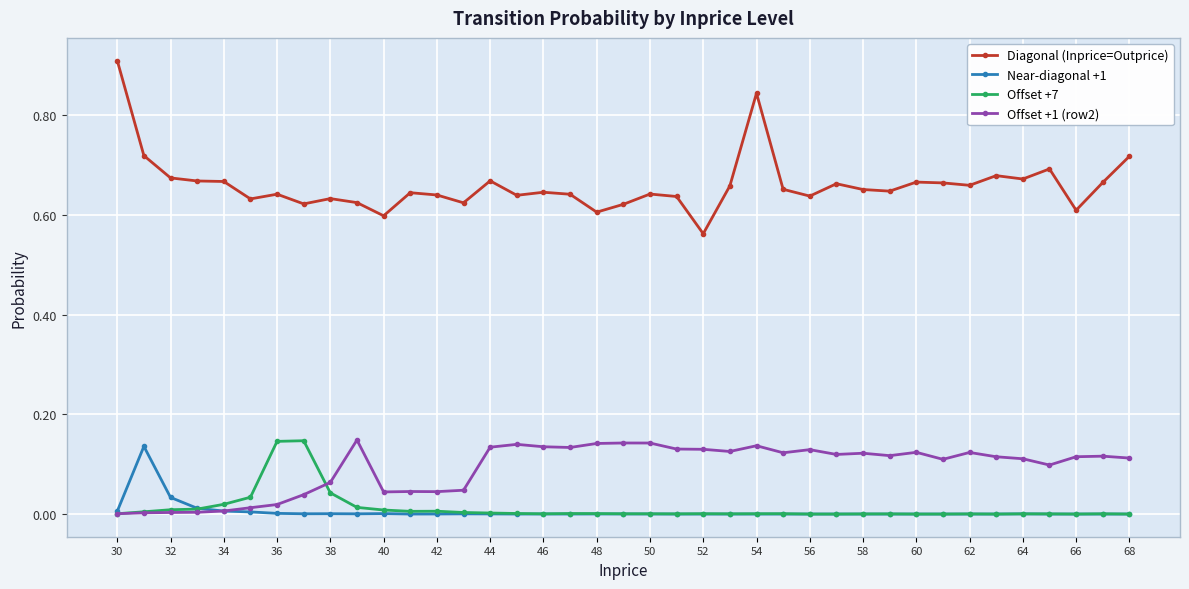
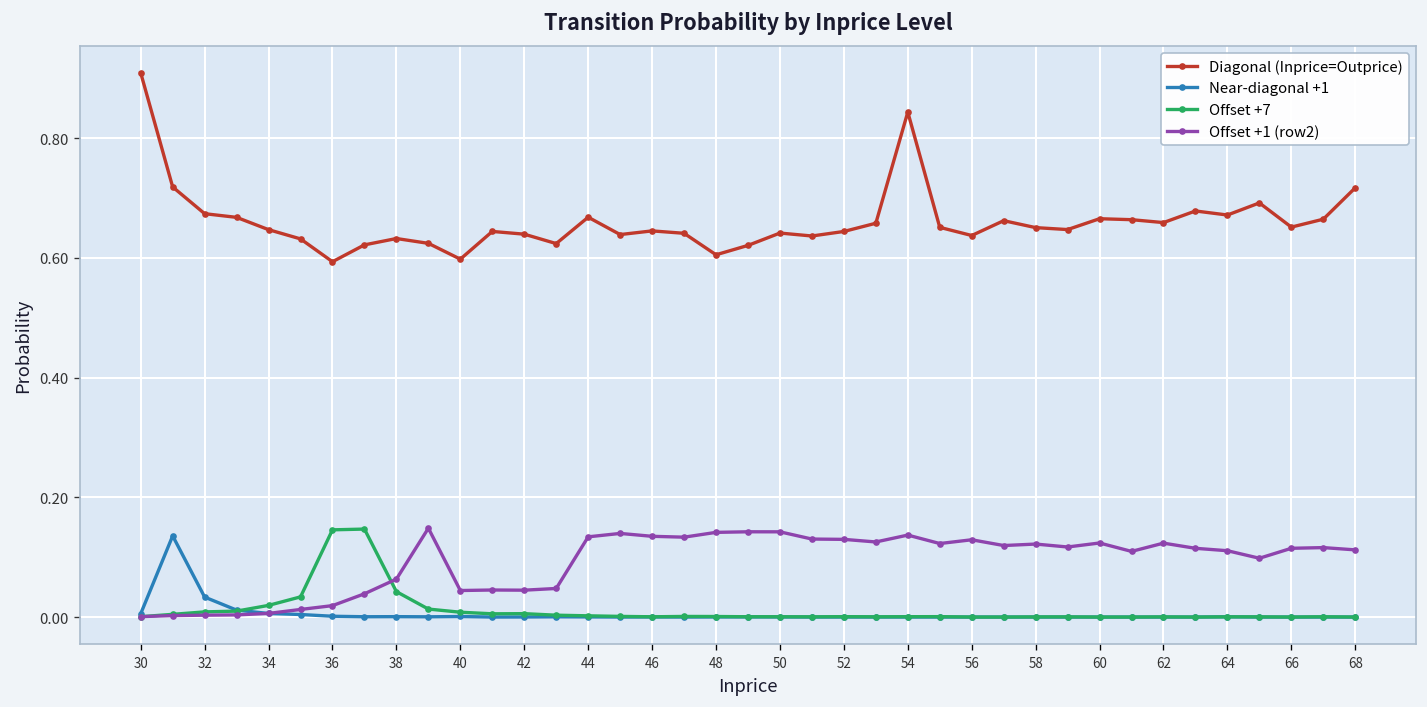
Diagonal (Inprice=Outprice), 34: 0.67 -> 0.65
Diagonal (Inprice=Outprice), 36: 0.64 -> 0.59
Diagonal (Inprice=Outprice), 52: 0.56 -> 0.64
Diagonal (Inprice=Outprice), 66: 0.61 -> 0.65
